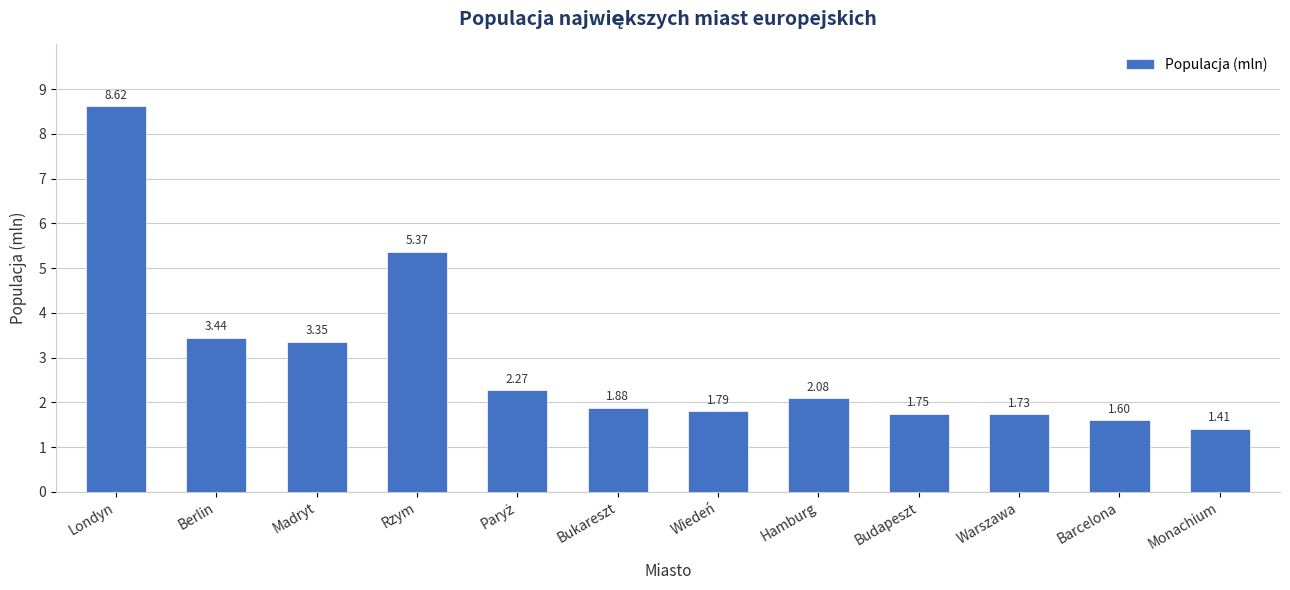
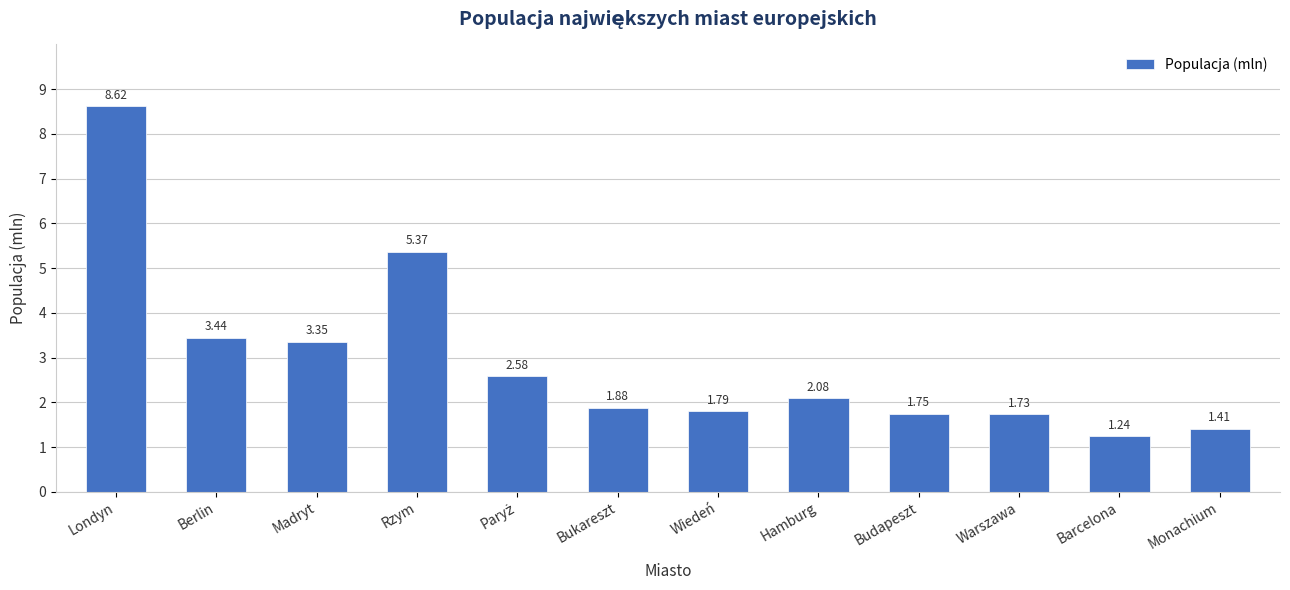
Paryż: 2.27 -> 2.58
Barcelona: 1.60 -> 1.24
